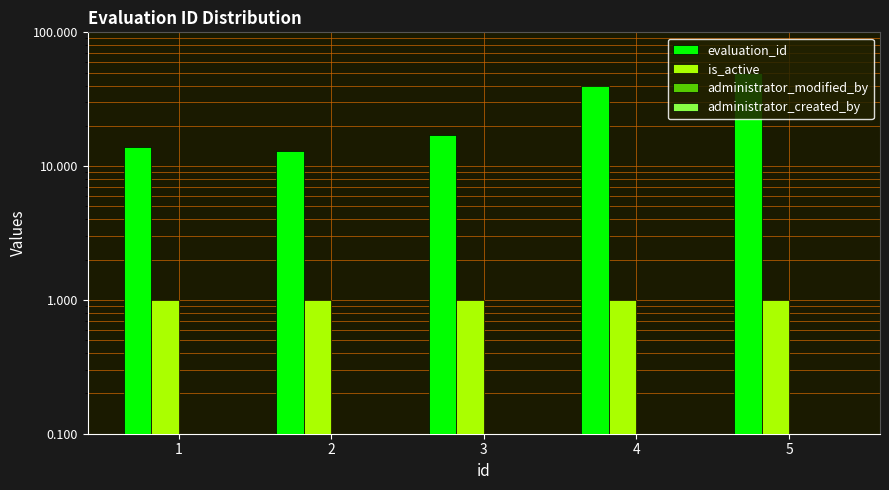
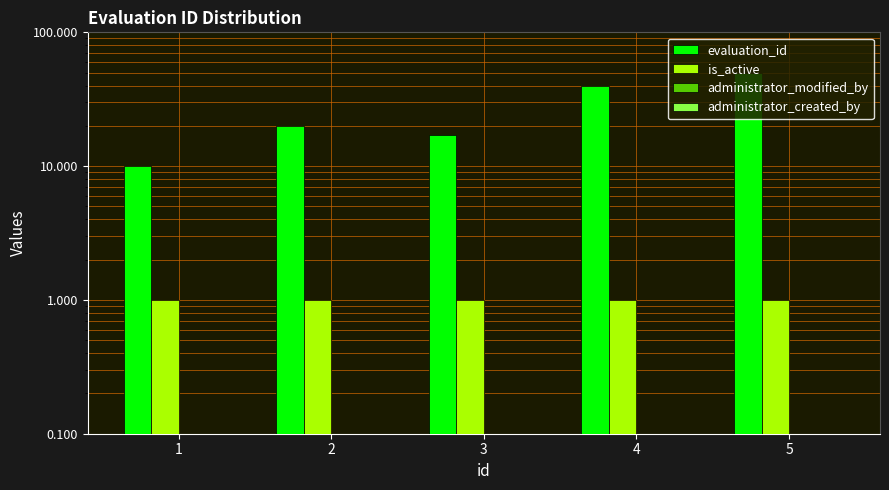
evaluation_id, 1: 14 -> 10
evaluation_id, 2: 13 -> 20
